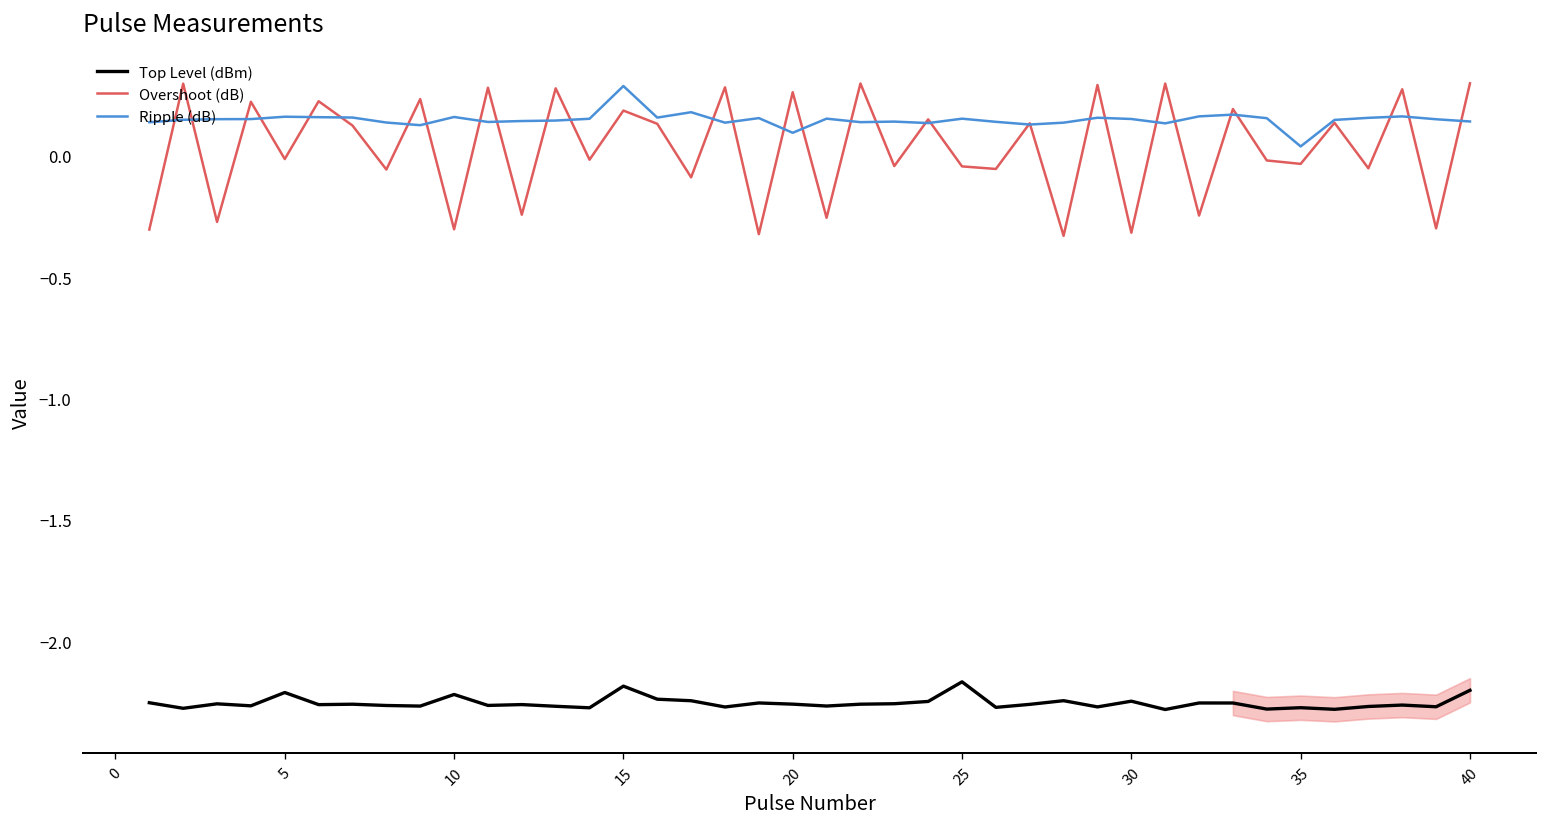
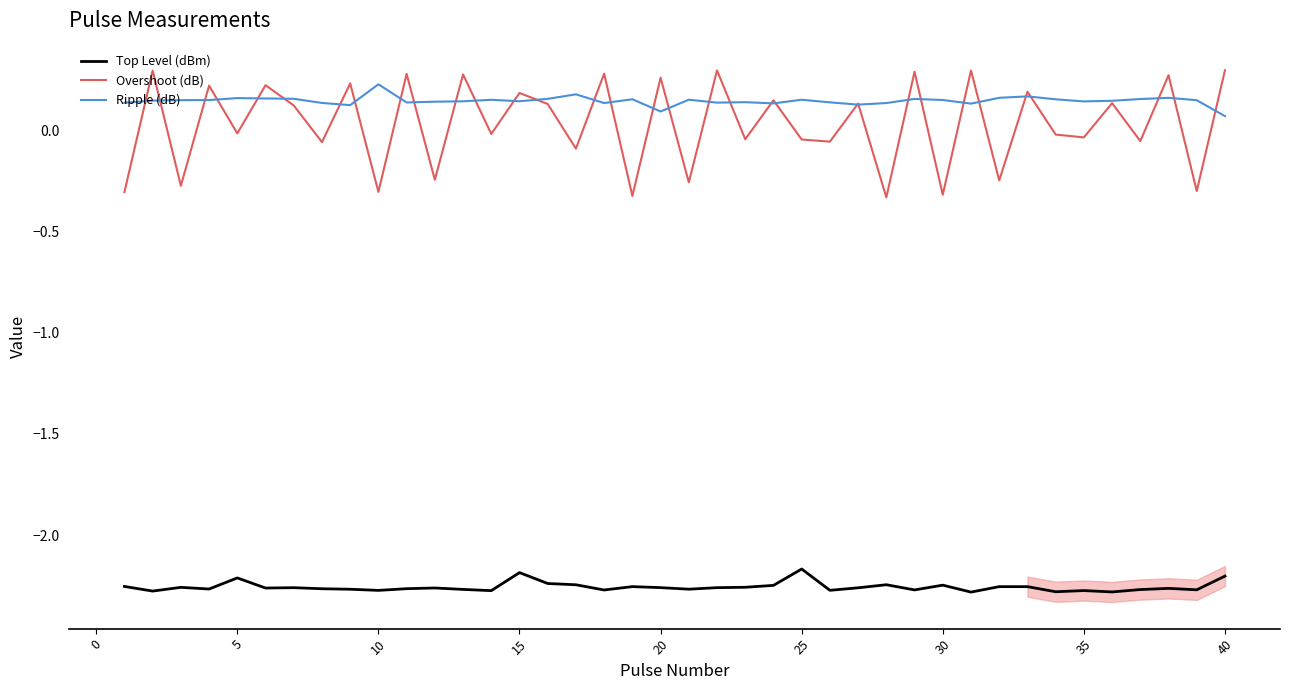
Top Level (dBm), 10: -2.22 -> -2.27
Ripple (dB), 10: 0.16 -> 0.23
Ripple (dB), 15: 0.29 -> 0.15
Ripple (dB), 35: 0.04 -> 0.14
Ripple (dB), 40: 0.14 -> 0.07
